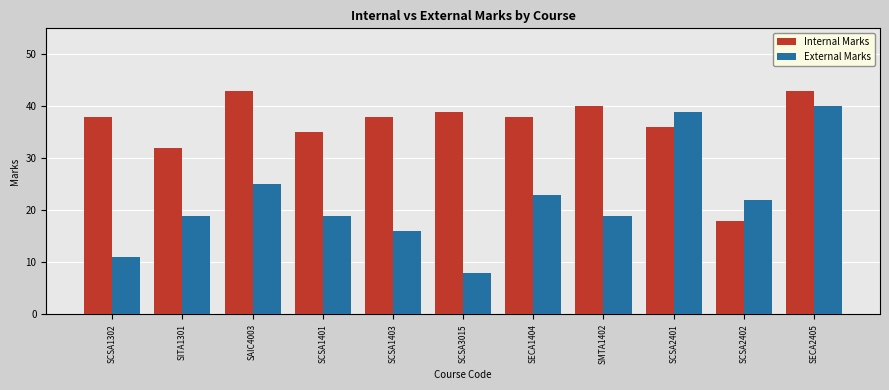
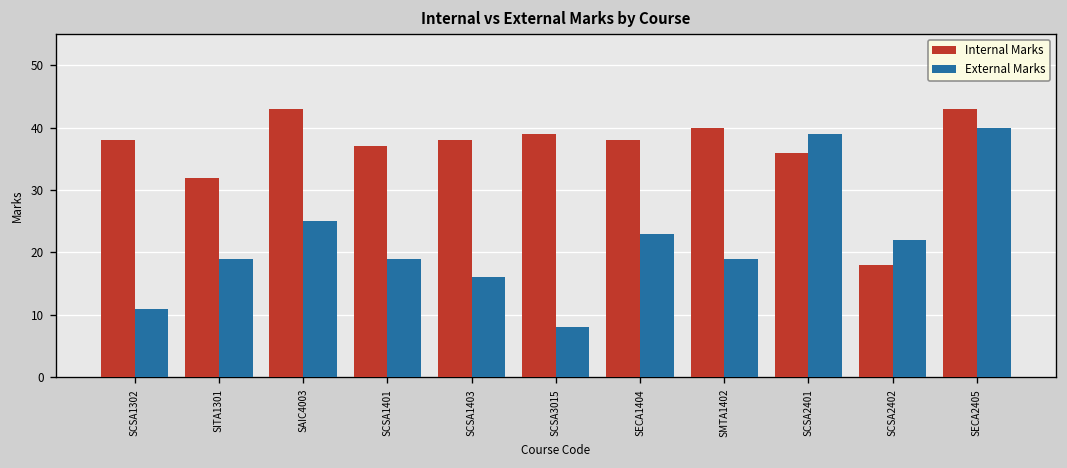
Internal Marks, SCSA1401: 35 -> 37
